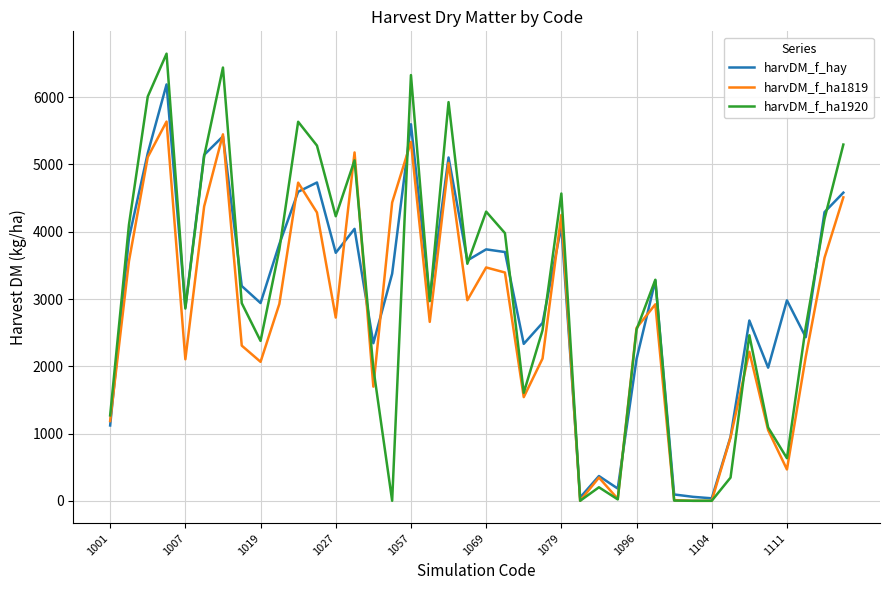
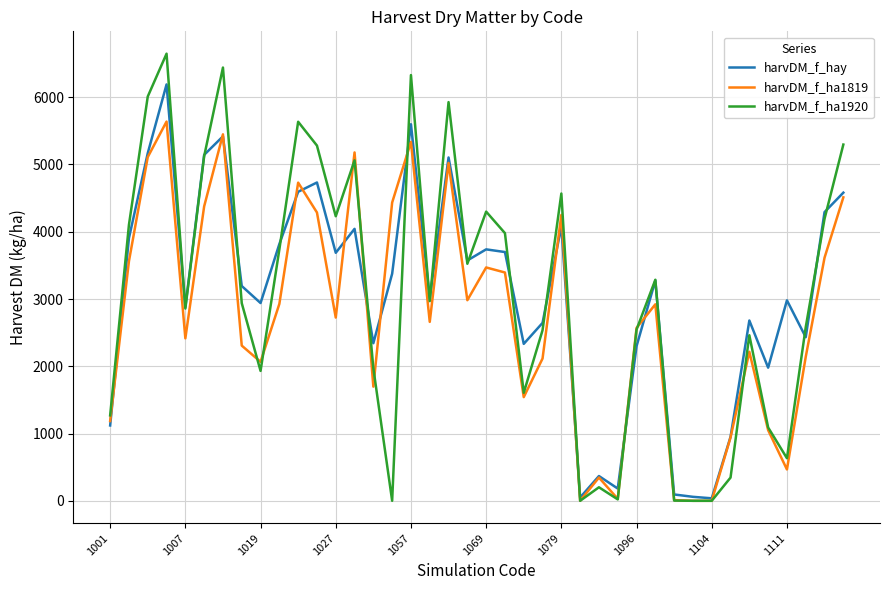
harvDM_f_ha1819, 1007: 2100 -> 2400
harvDM_f_ha1920, 1019: 2400 -> 1900
harvDM_f_hay, 1096: 2100 -> 2300
